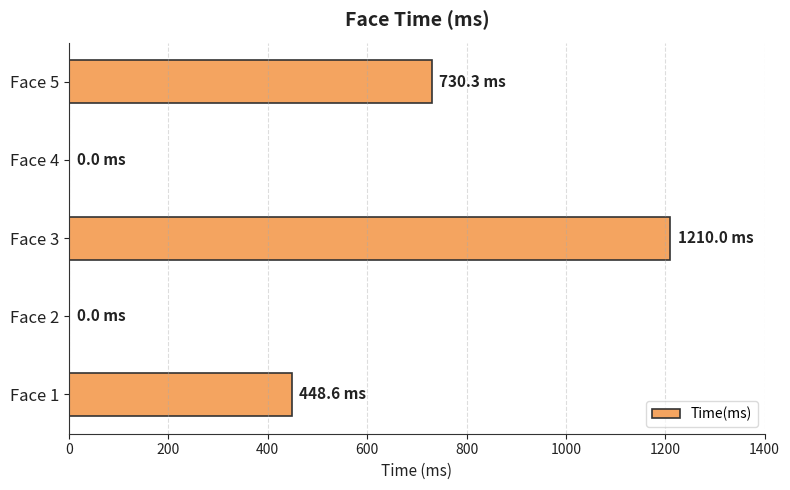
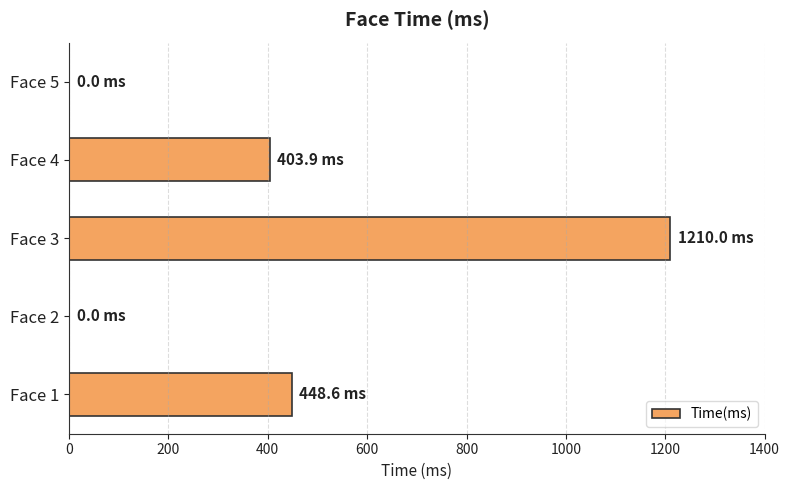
Face 5: 730.3 -> 0.0
Face 4: 0.0 -> 403.9
